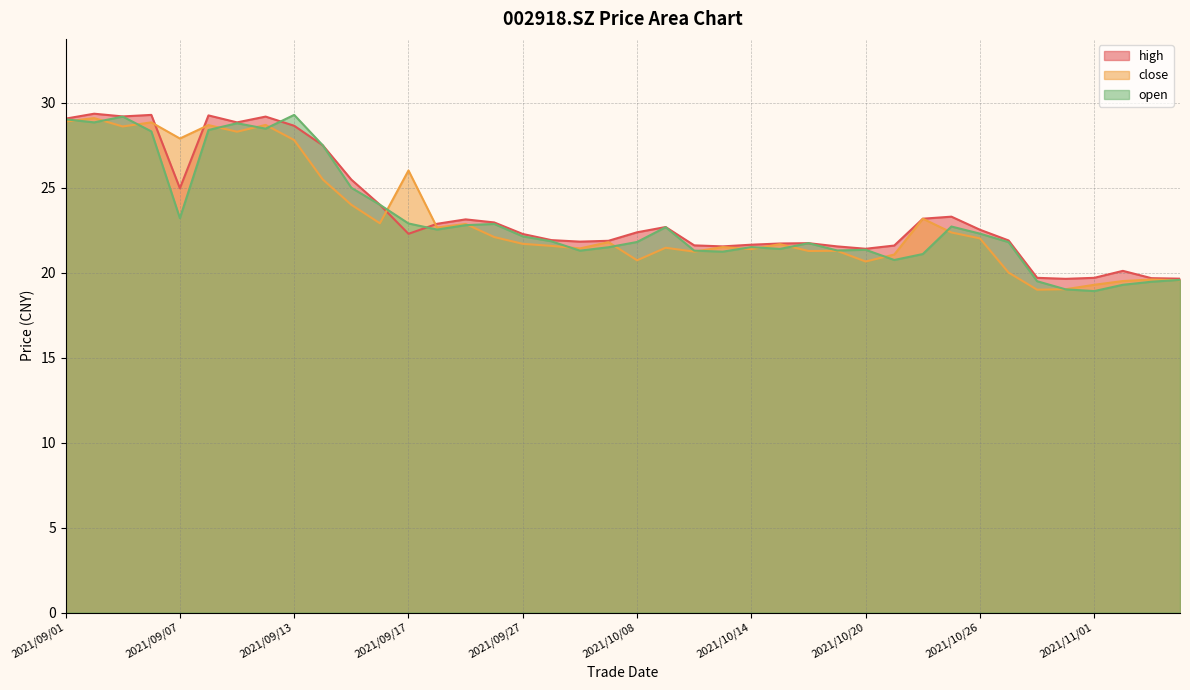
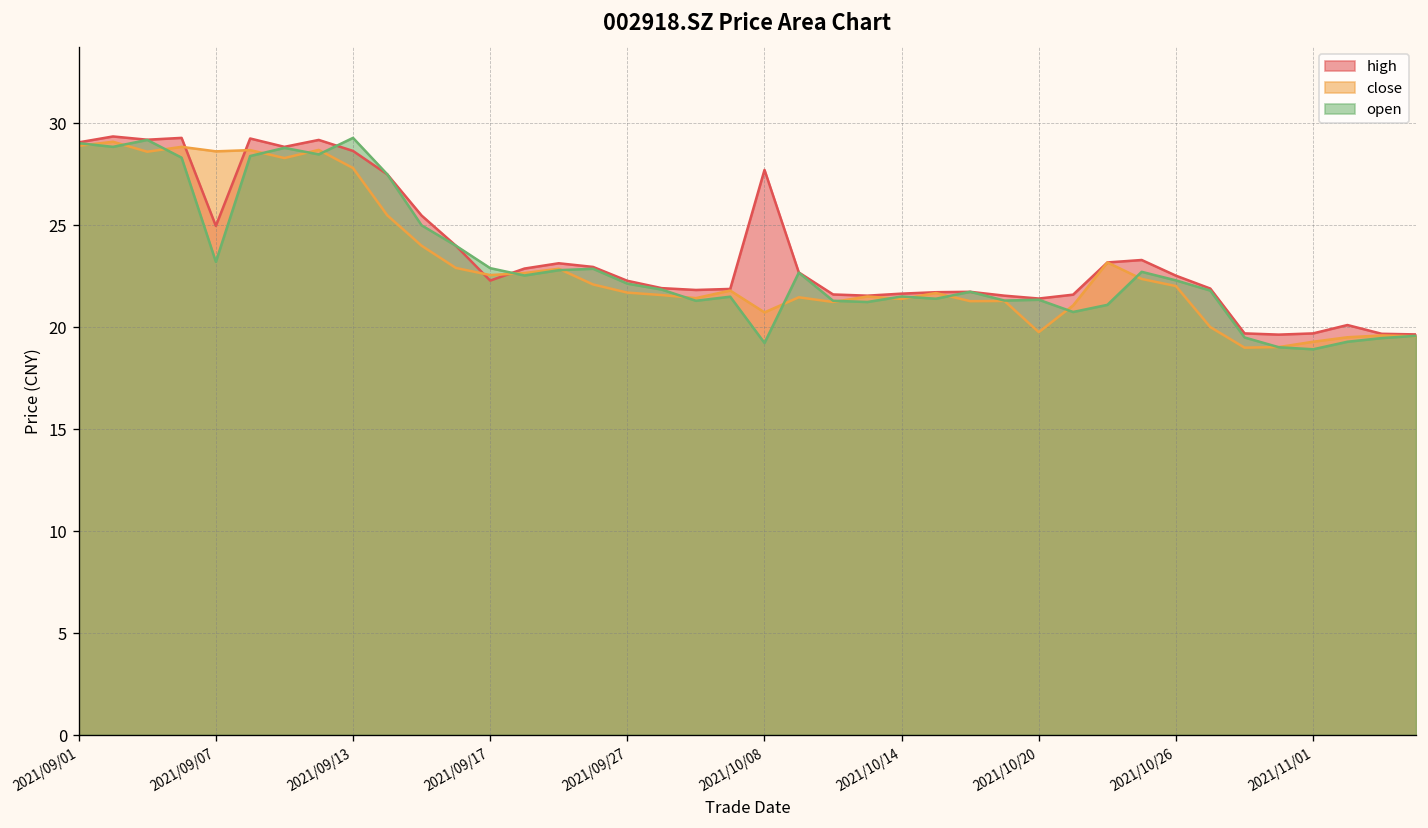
close, 2021/09/07: 27.9 -> 28.6
close, 2021/09/17: 26.0 -> 22.6
high, 2021/10/08: 22.4 -> 27.7
open, 2021/10/08: 21.8 -> 19.2
close, 2021/10/20: 20.7 -> 19.8
